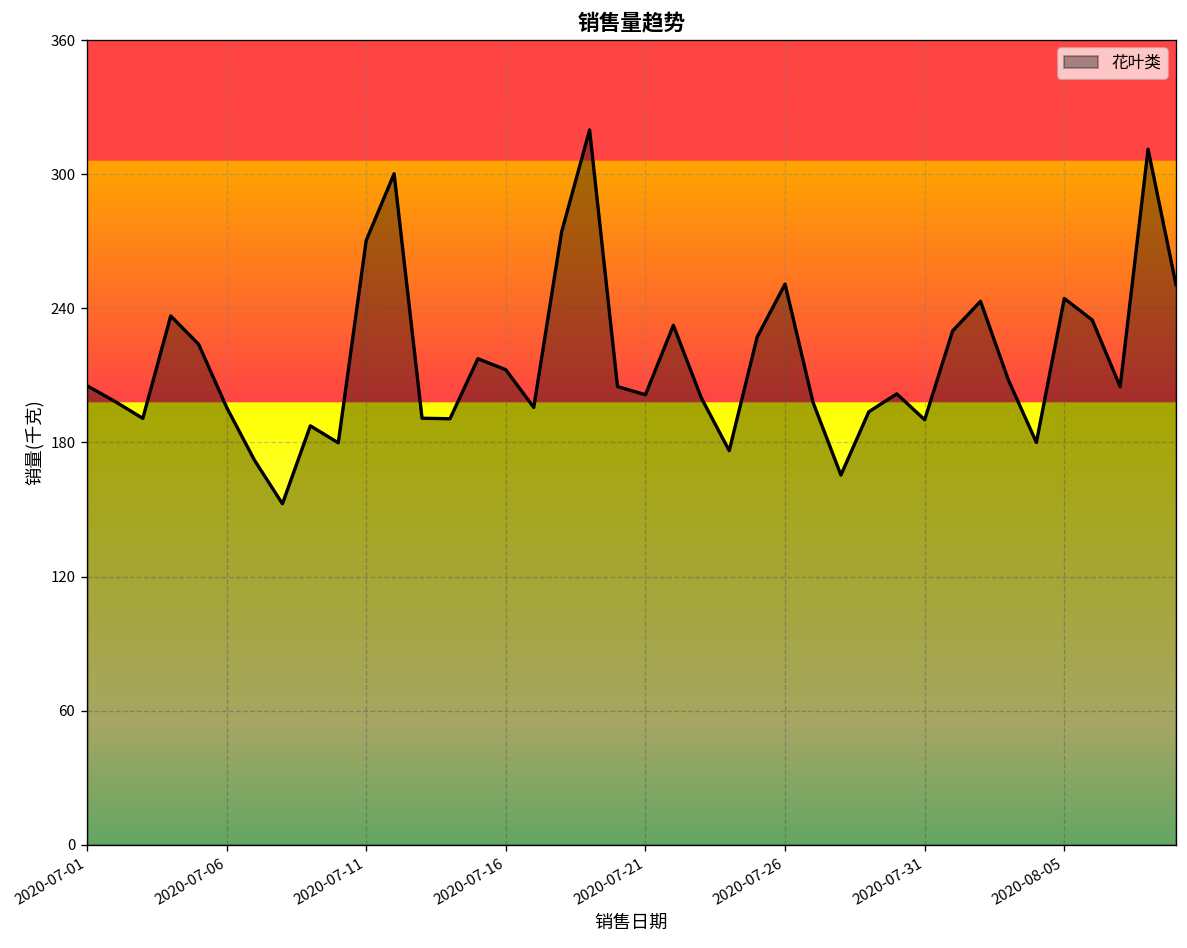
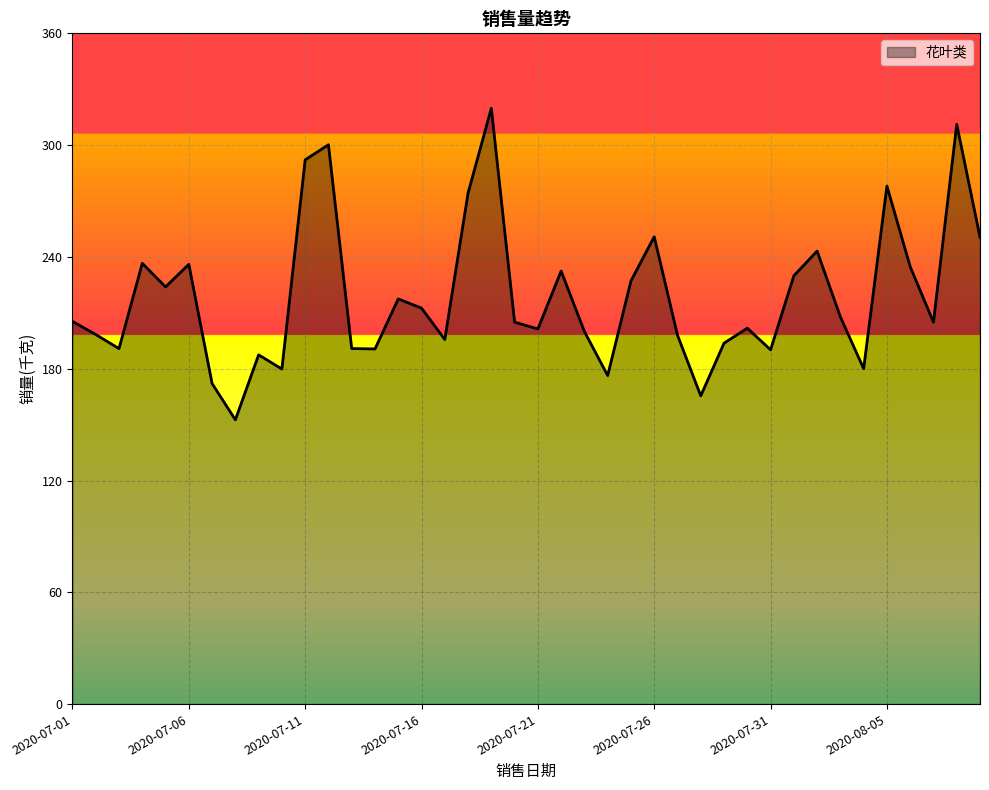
2020-07-06: 196 -> 236
2020-07-11: 270 -> 292
2020-08-05: 244 -> 278
